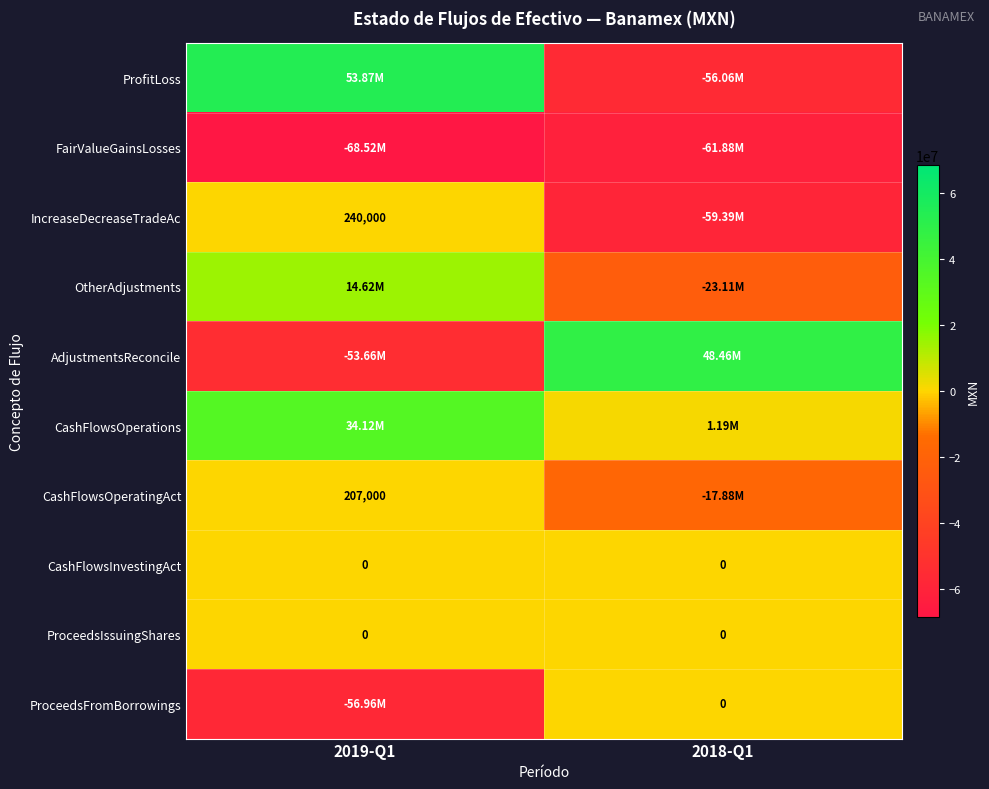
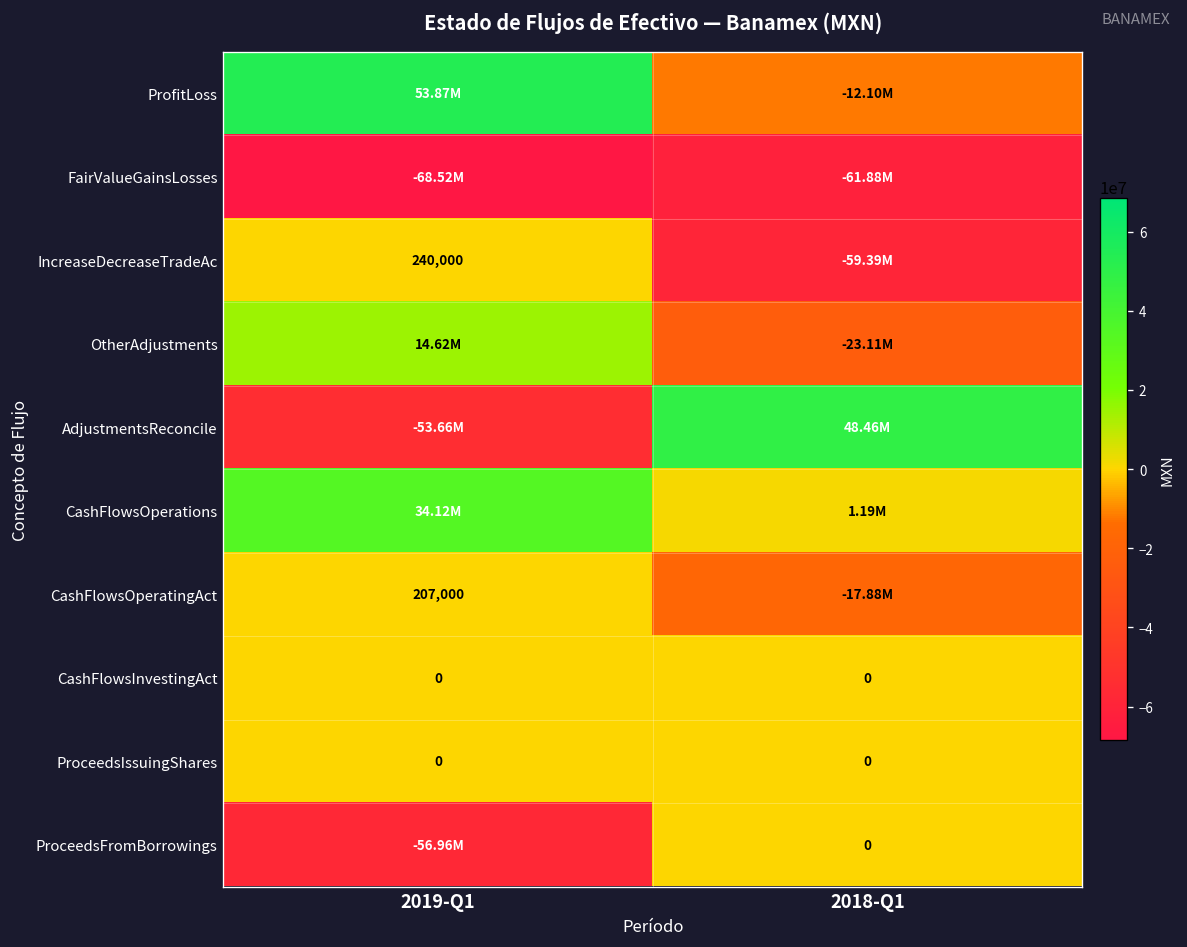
ProfitLoss, 2018-Q1: -56.06M -> -12.10M
